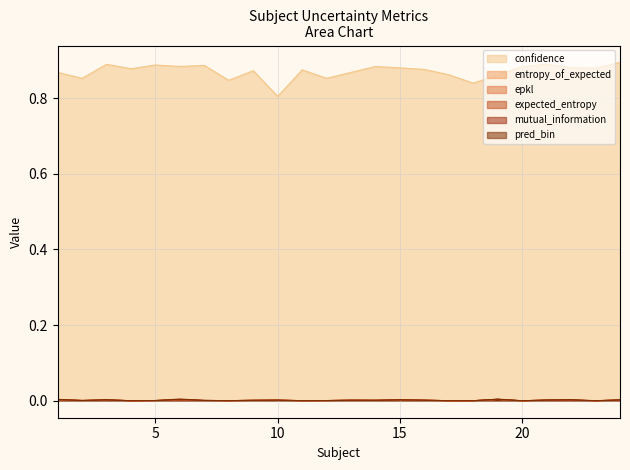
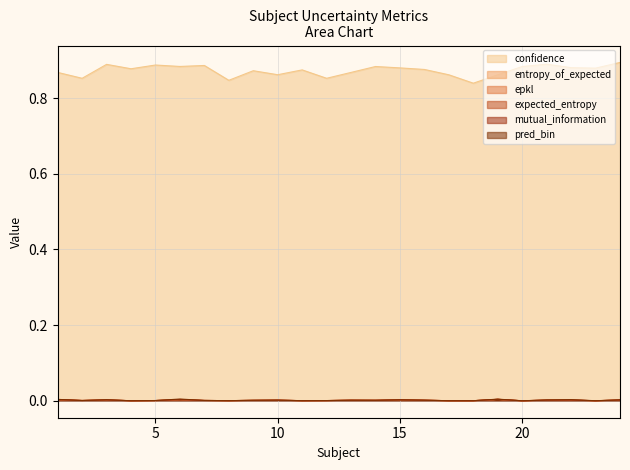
confidence, 10: 0.80 -> 0.86
